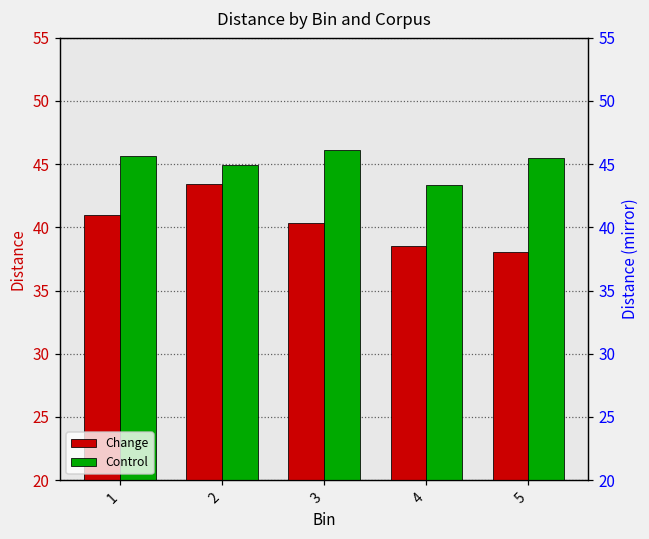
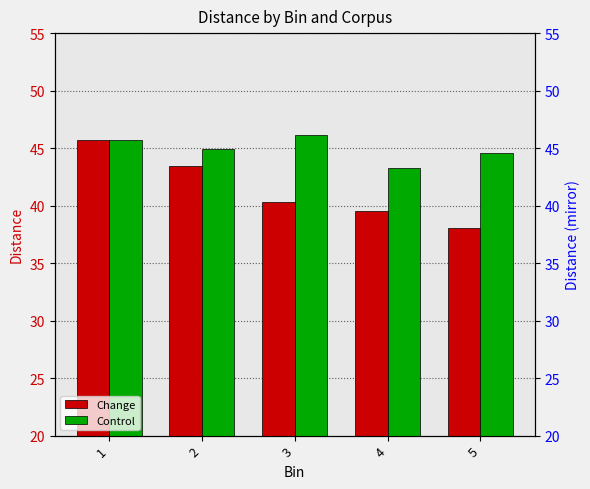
Change, 1: 41.0 -> 45.7
Change, 4: 38.5 -> 39.6
Control, 5: 45.5 -> 44.6
